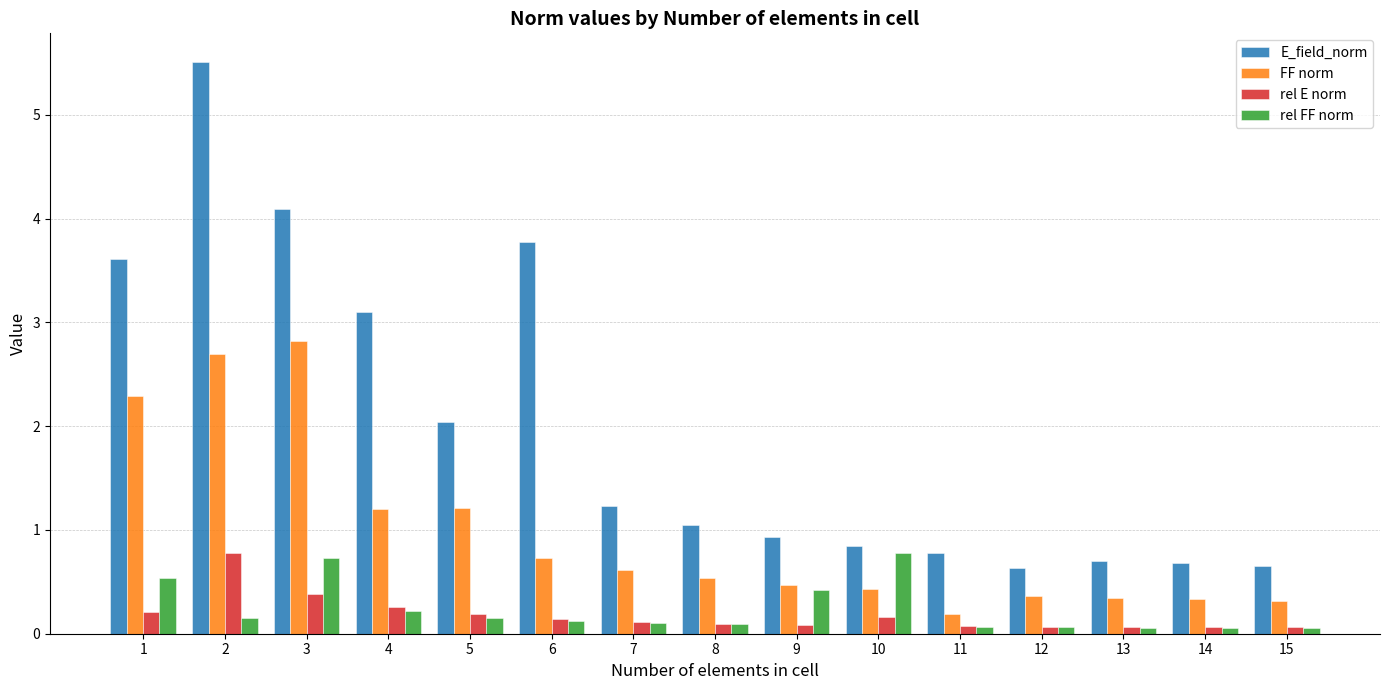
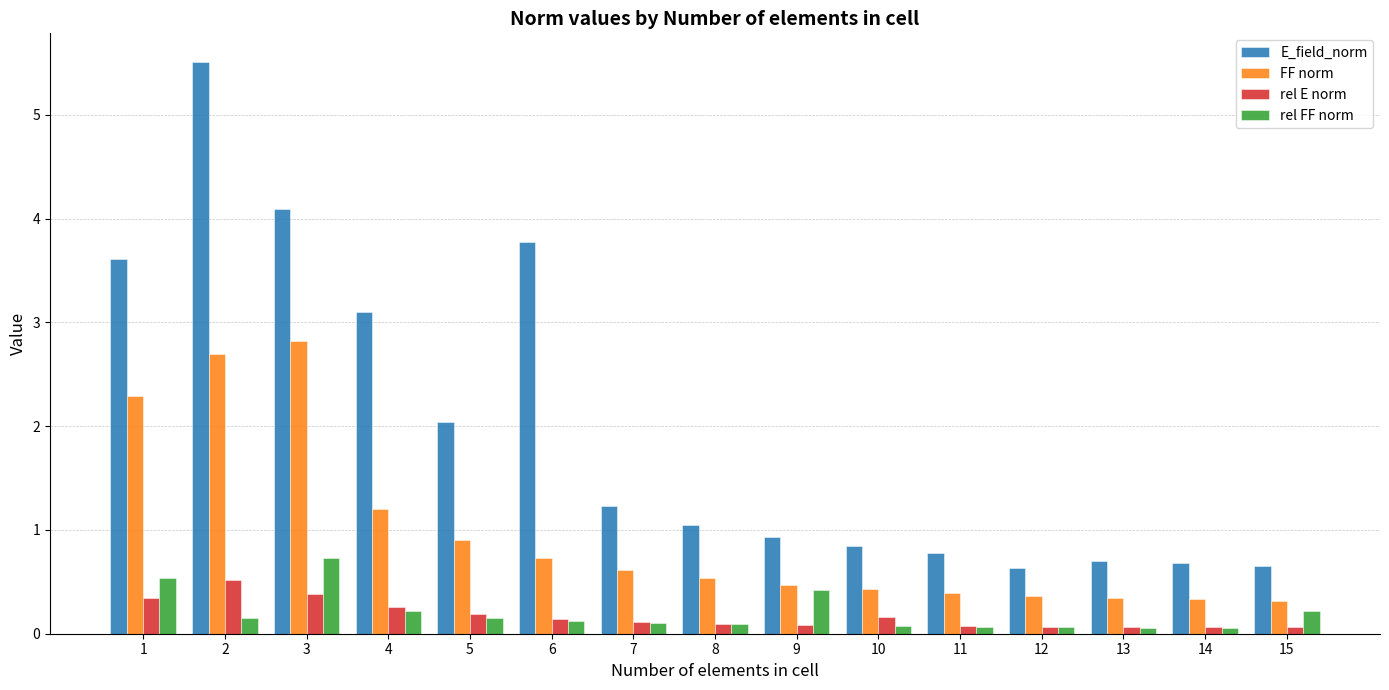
rel E norm, 1: 0.21 -> 0.34
rel E norm, 2: 0.78 -> 0.51
FF norm, 5: 1.22 -> 0.91
rel FF norm, 10: 0.78 -> 0.07
FF norm, 11: 0.19 -> 0.39
rel FF norm, 15: 0.06 -> 0.22
